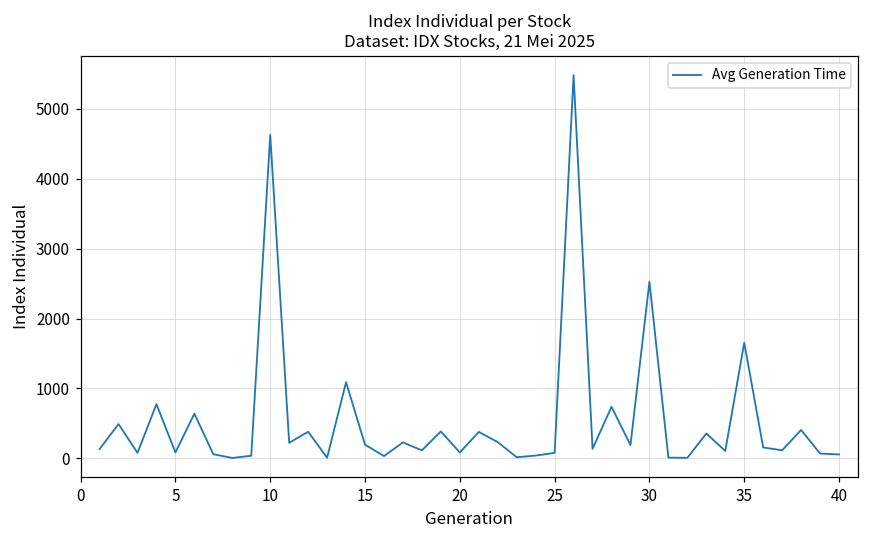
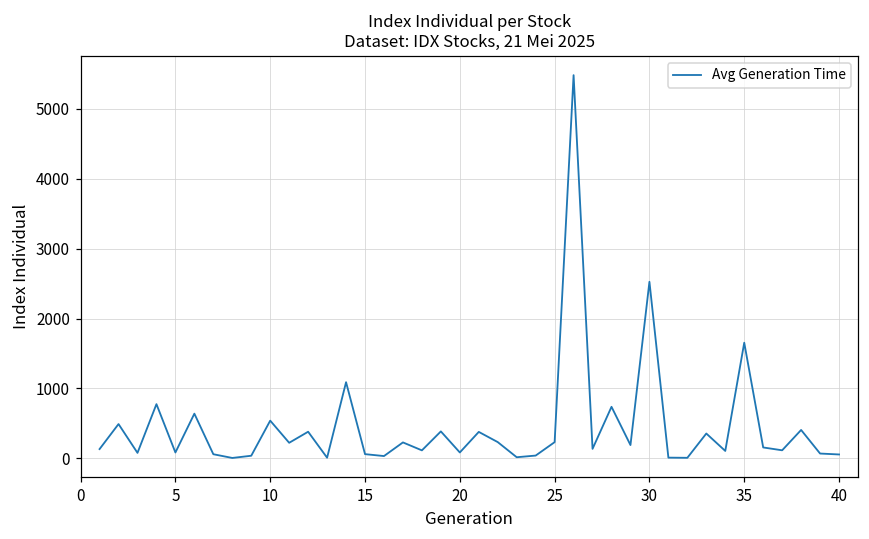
10: 4600 -> 500
15: 200 -> 100
25: 100 -> 200
